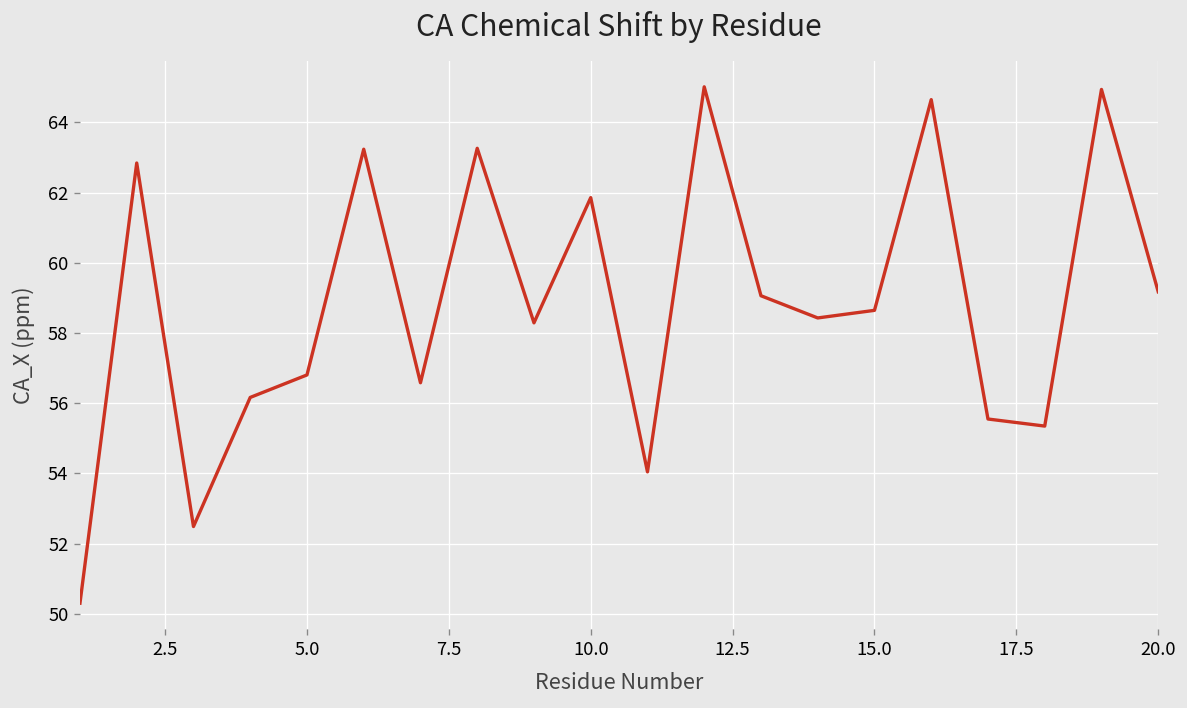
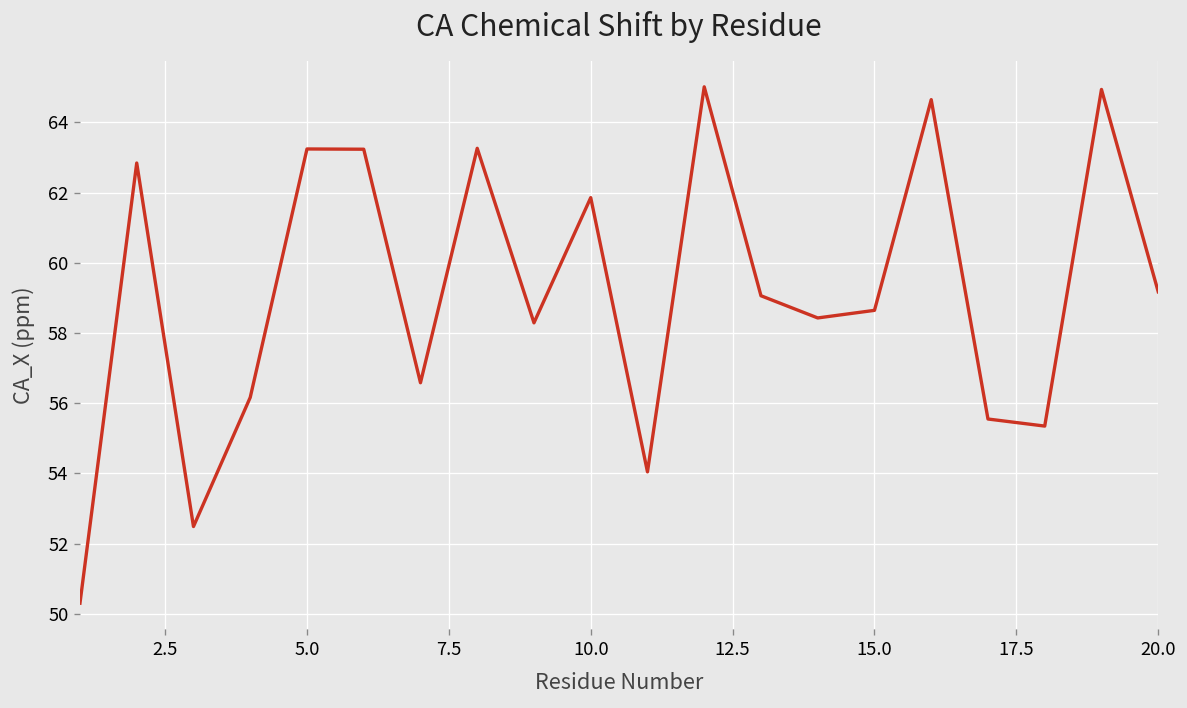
5.0: 56.8 -> 63.2
